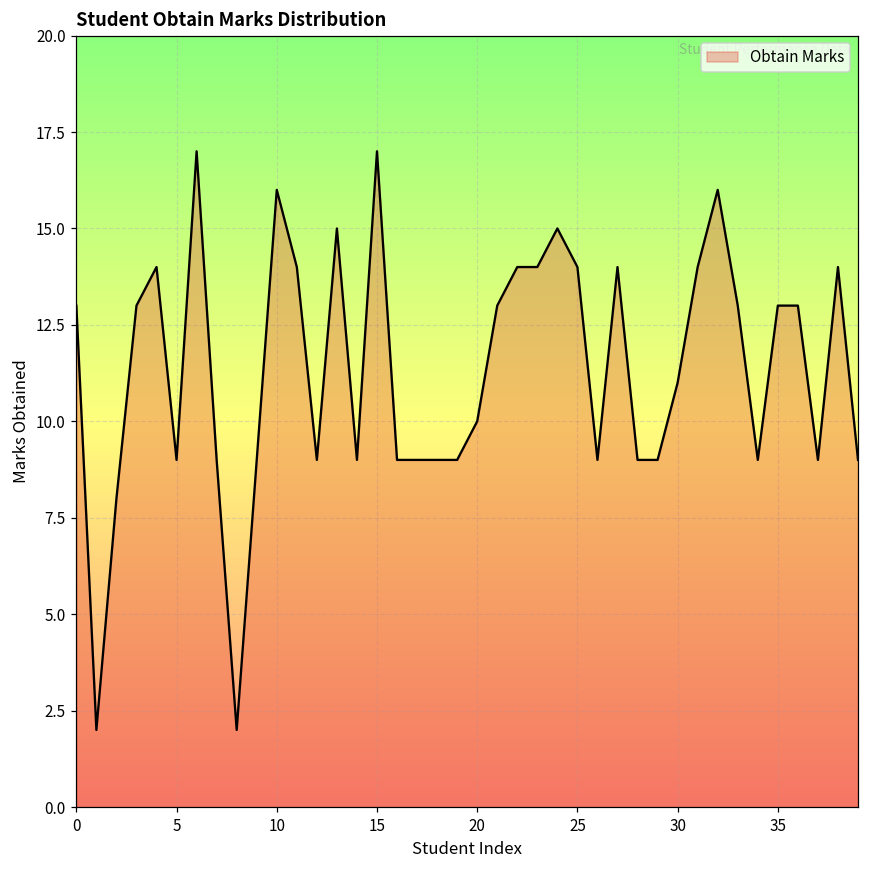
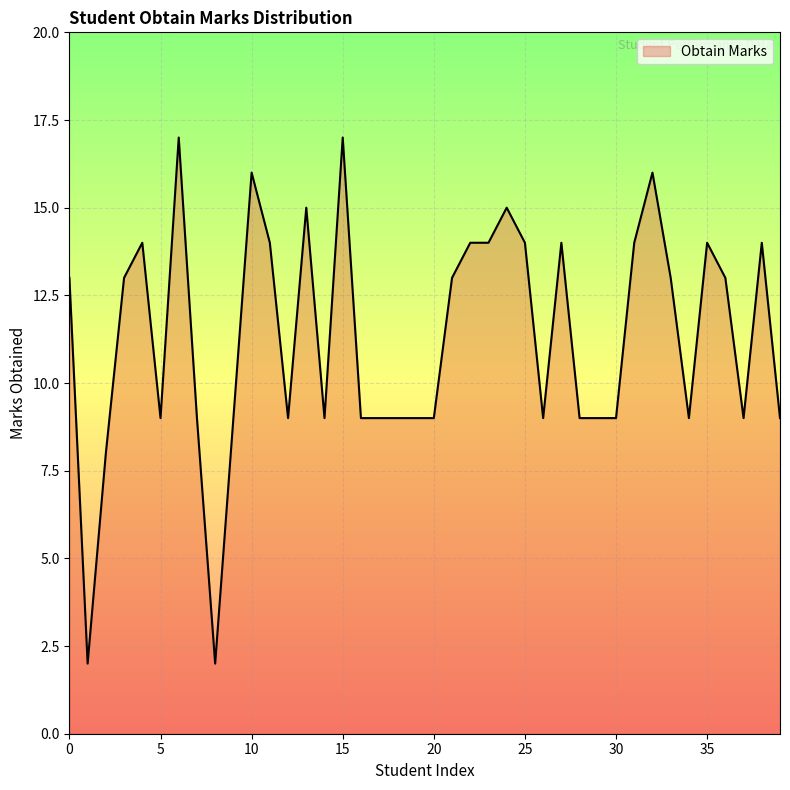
20: 10 -> 9
30: 11 -> 9
35: 13 -> 14
